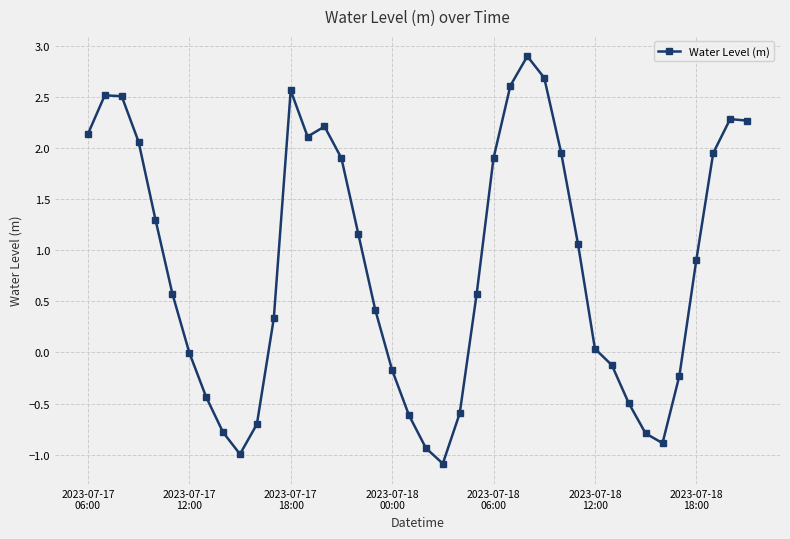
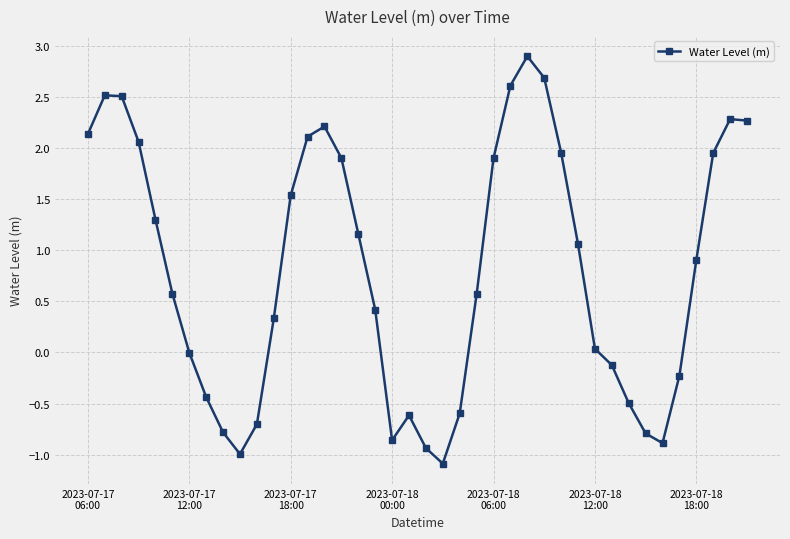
2023-07-17 18:00: 2.56 -> 1.54
2023-07-18 00:00: -0.17 -> -0.86
